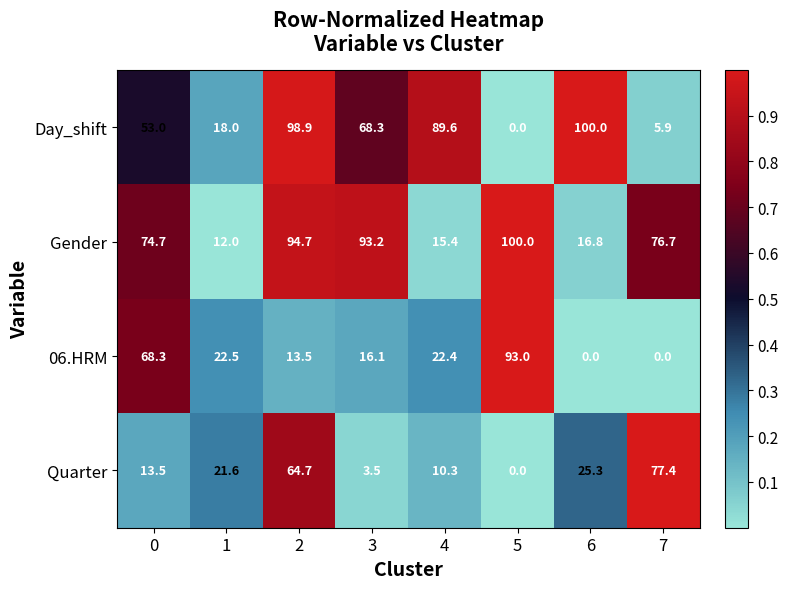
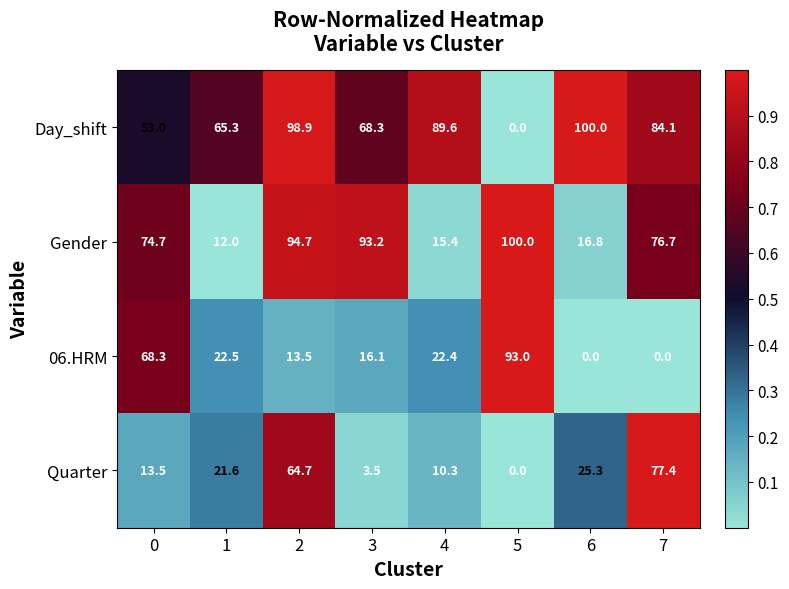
Day_shift, 1: 18.0 -> 65.3
Day_shift, 7: 5.9 -> 84.1
